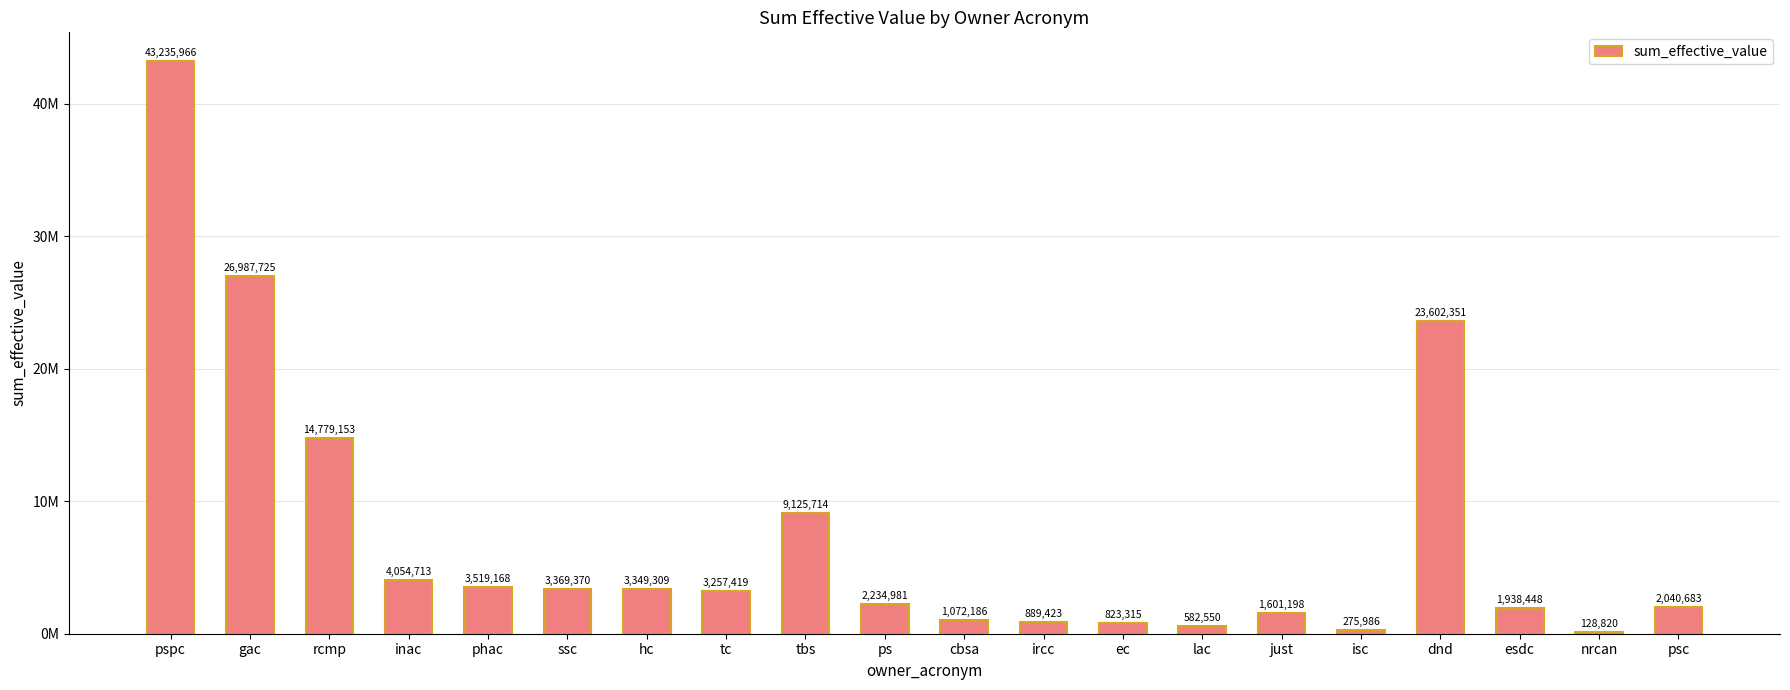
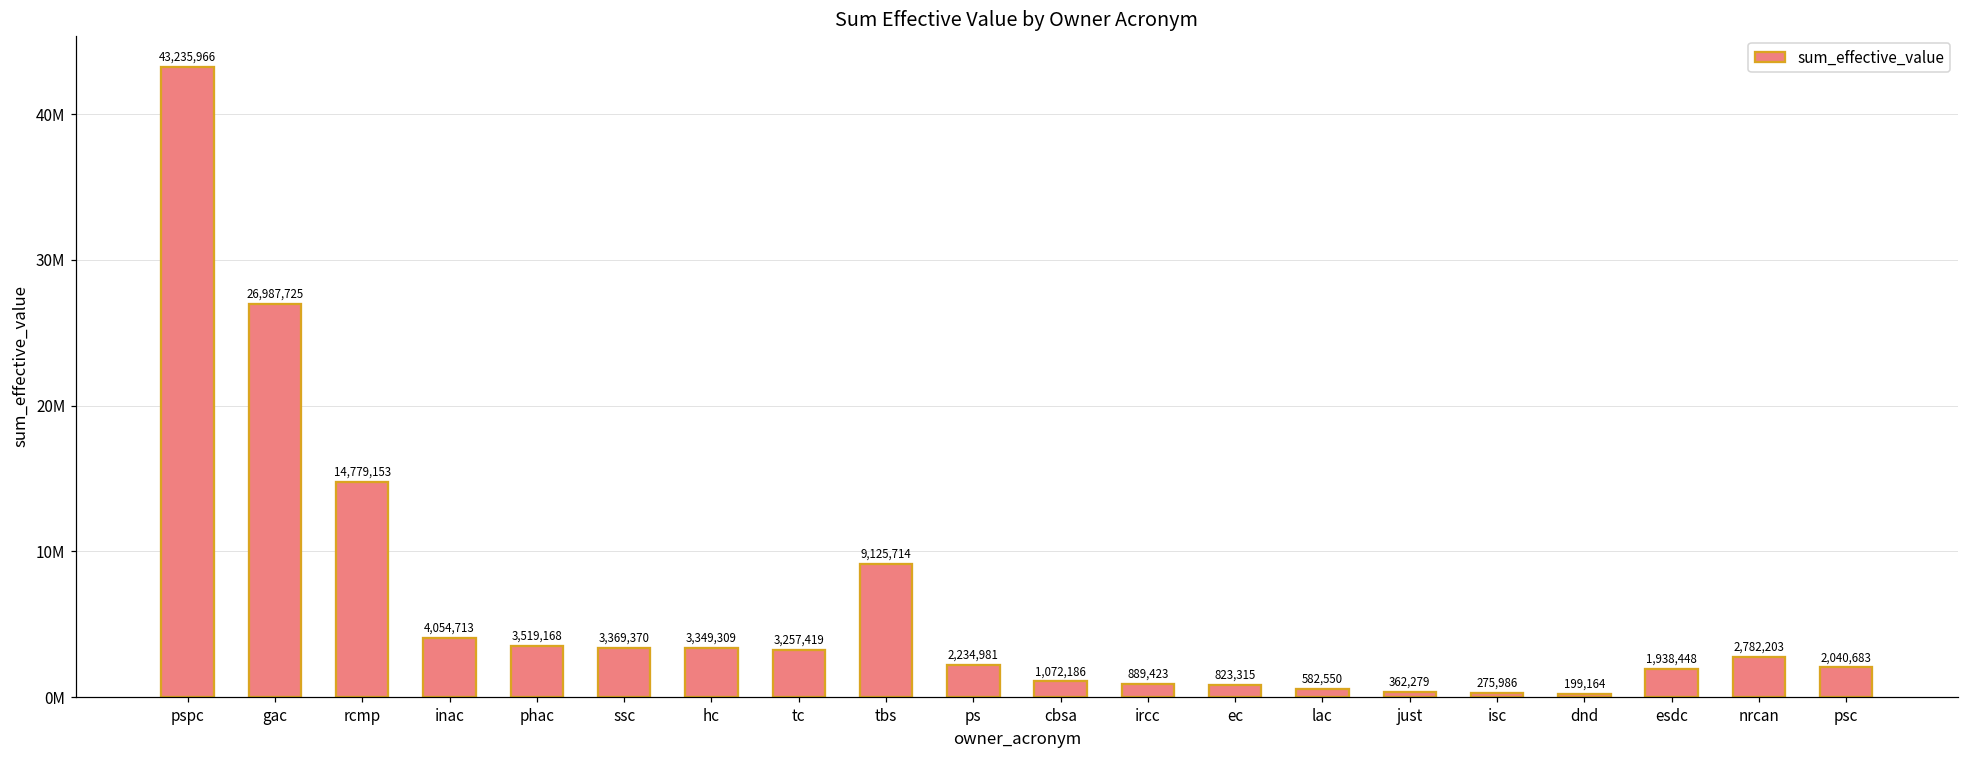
just: 1,601,198 -> 362,279
dnd: 23,602,351 -> 199,164
nrcan: 128,820 -> 2,782,203
